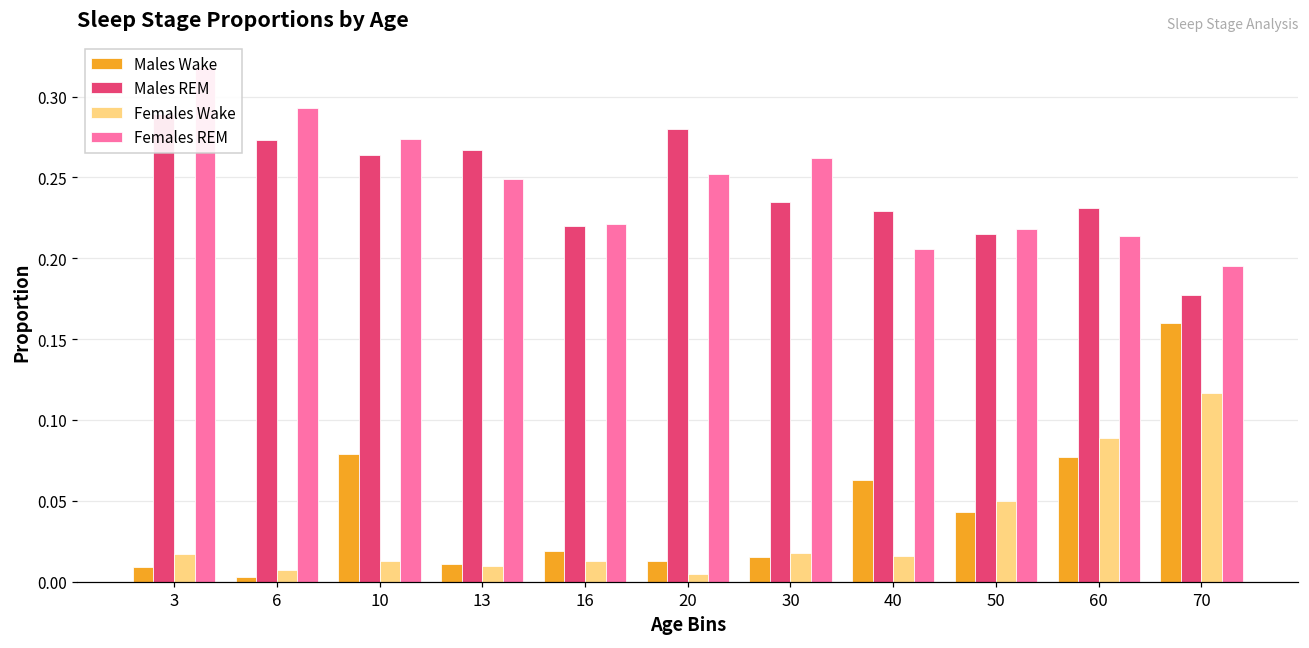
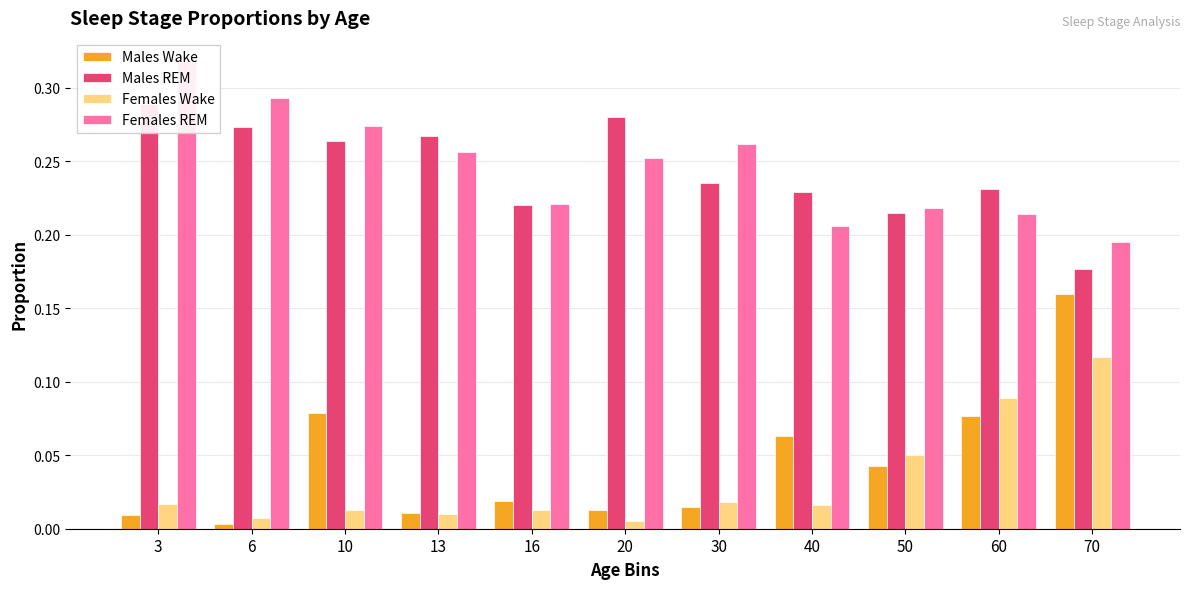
Females REM, 13: 0.249 -> 0.256
